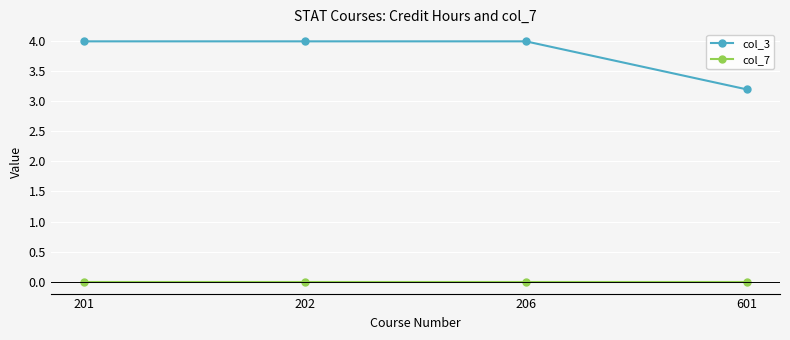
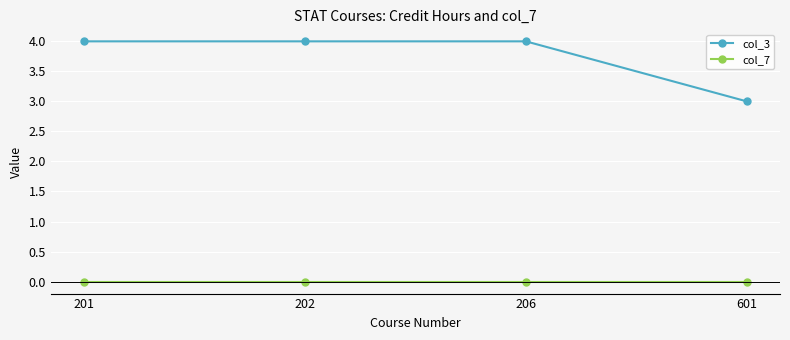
col_3, 601: 3.2 -> 3.0
